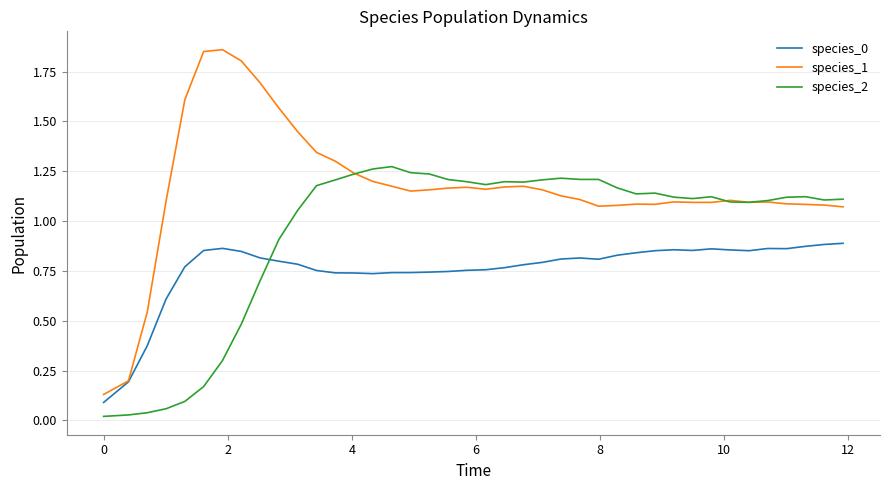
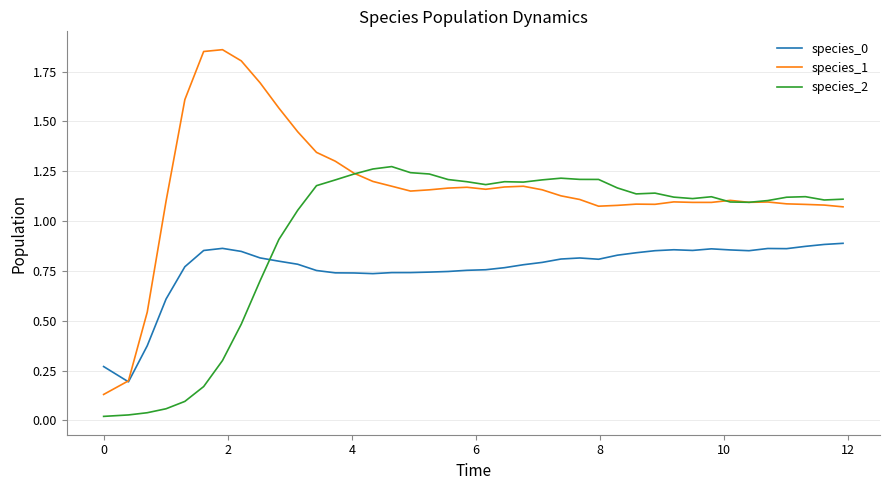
species_0, 0: 0.09 -> 0.27
